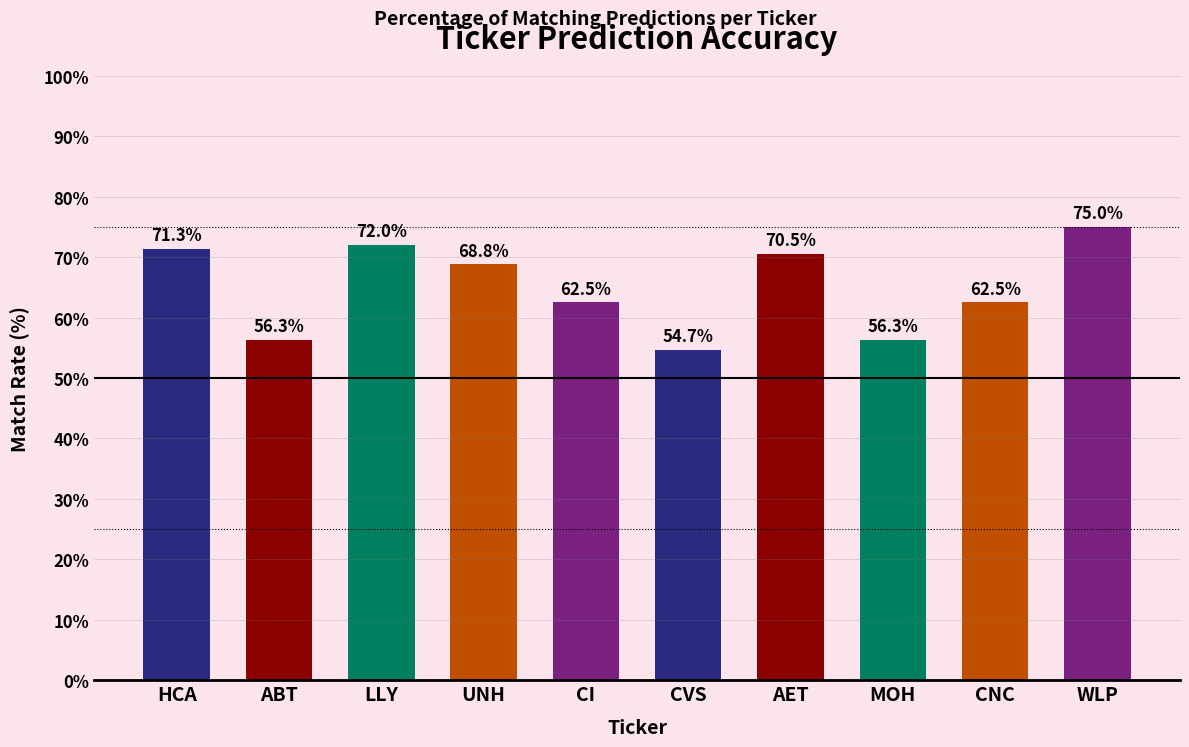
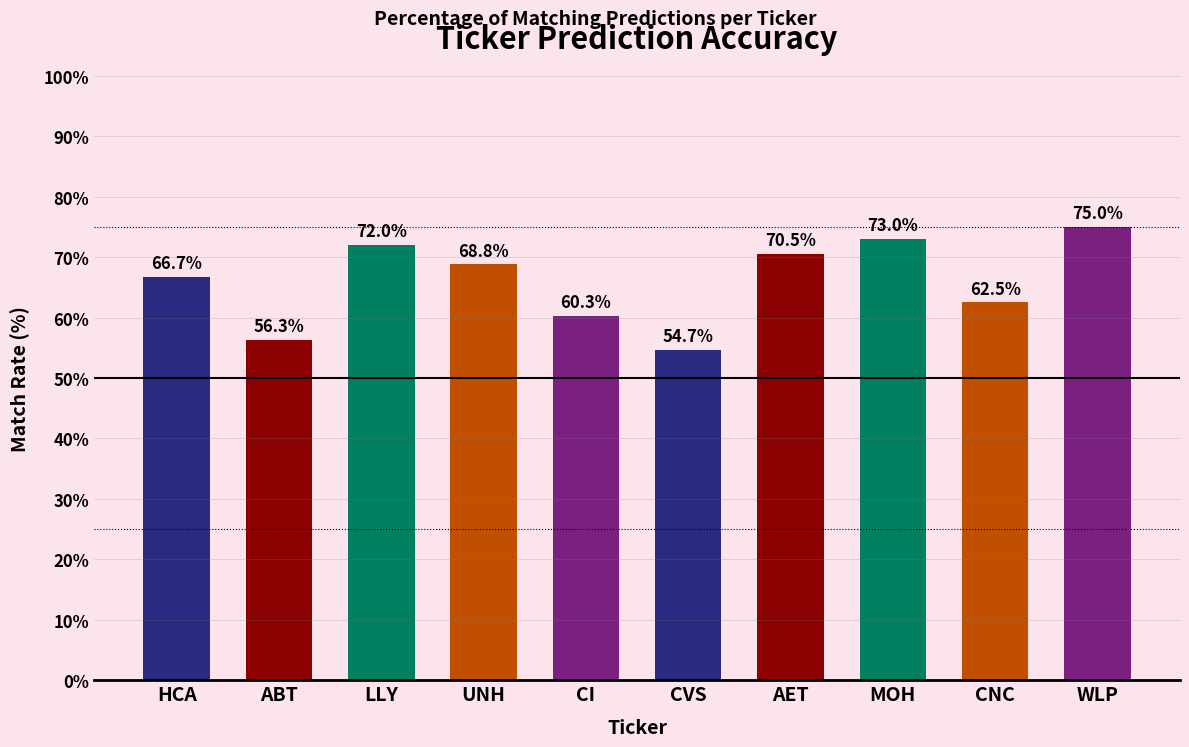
HCA: 71.3% -> 66.7%
CI: 62.5% -> 60.3%
MOH: 56.3% -> 73.0%
